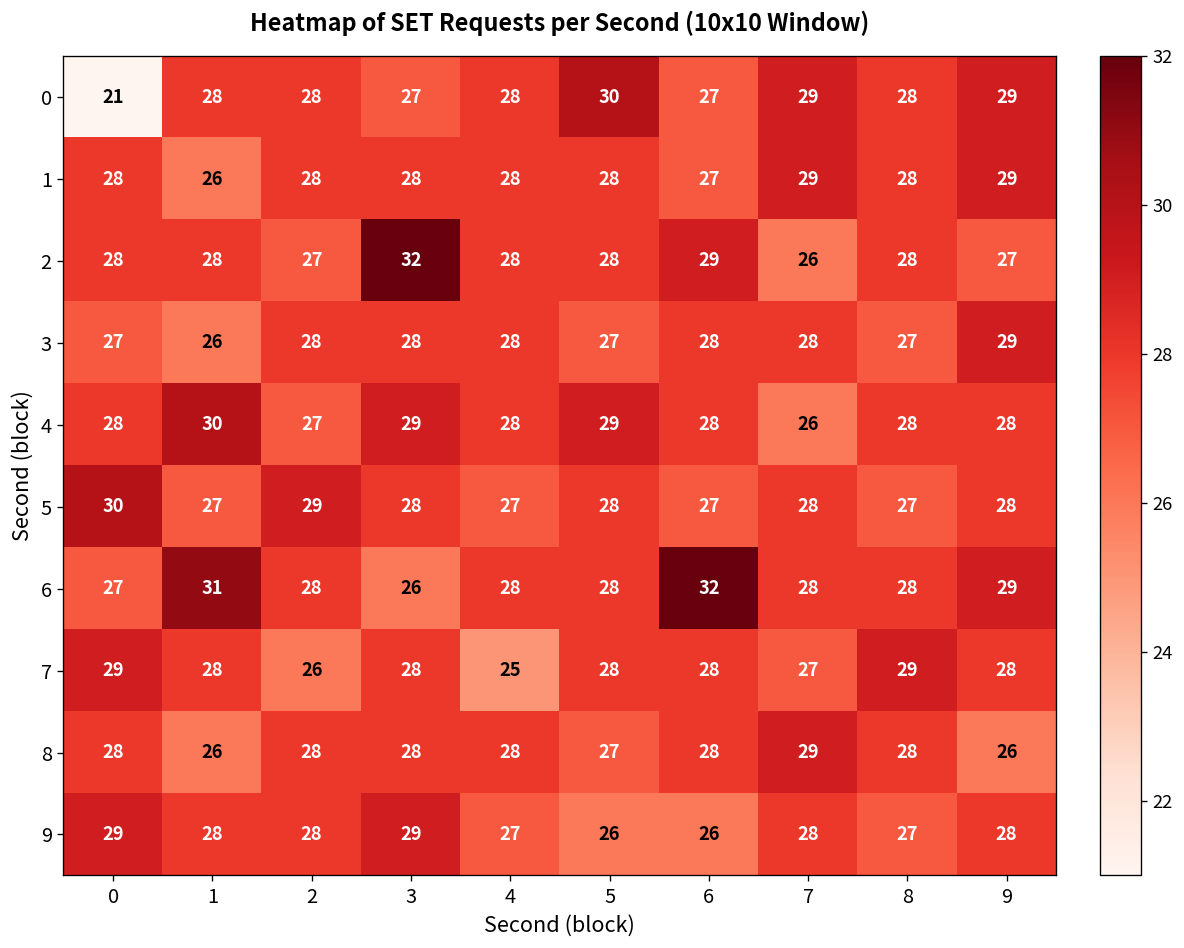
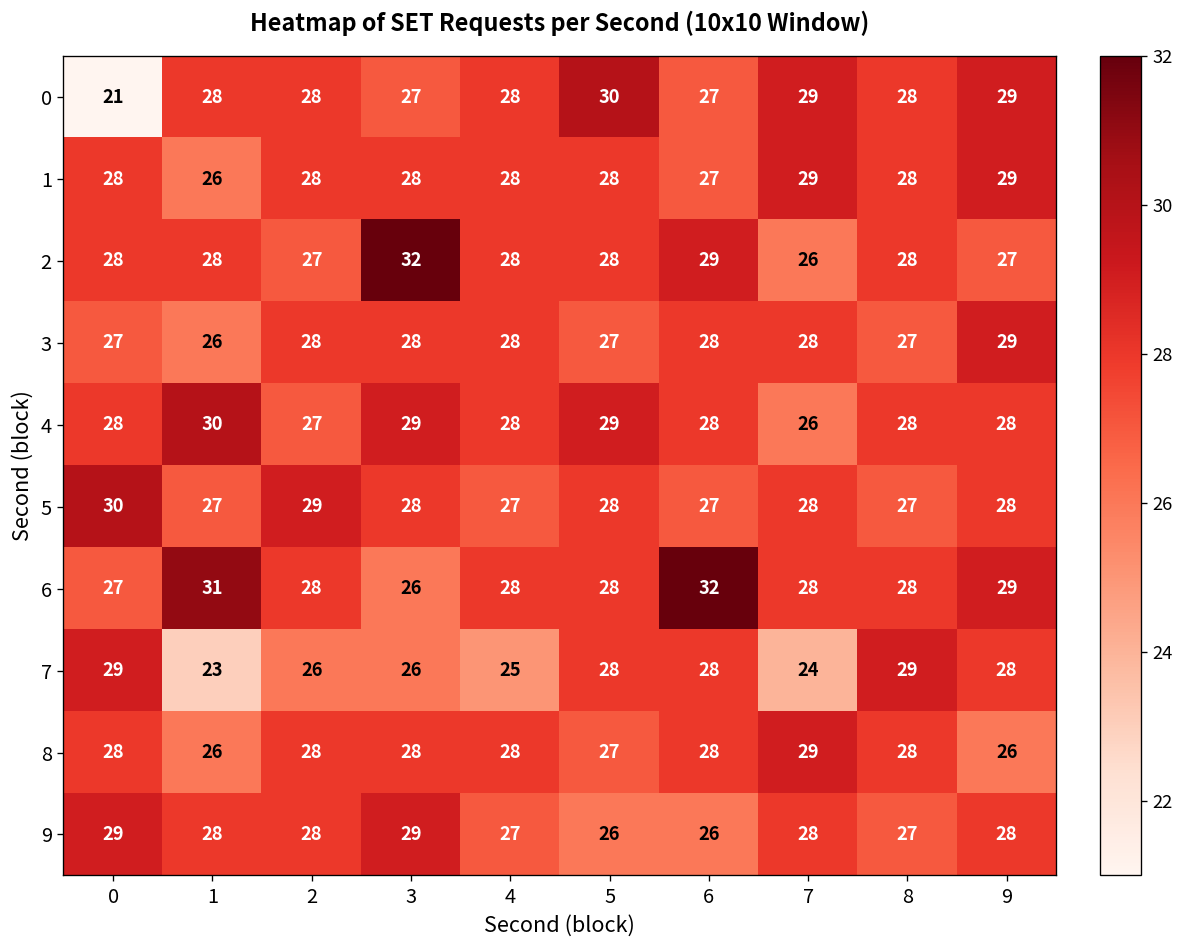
7, 1: 28 -> 23
7, 3: 28 -> 26
7, 7: 27 -> 24
